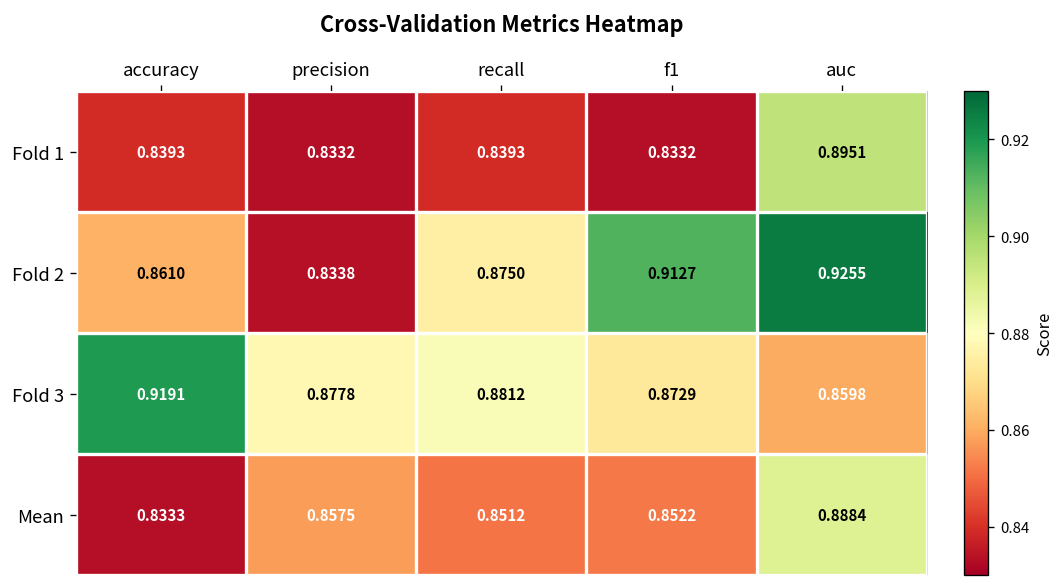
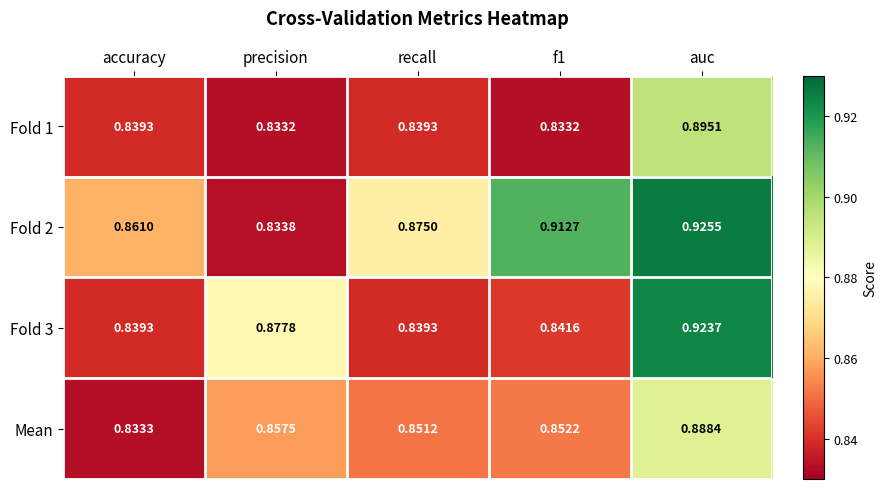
Fold 3, accuracy: 0.9191 -> 0.8393
Fold 3, recall: 0.8812 -> 0.8393
Fold 3, f1: 0.8729 -> 0.8416
Fold 3, auc: 0.8598 -> 0.9237
